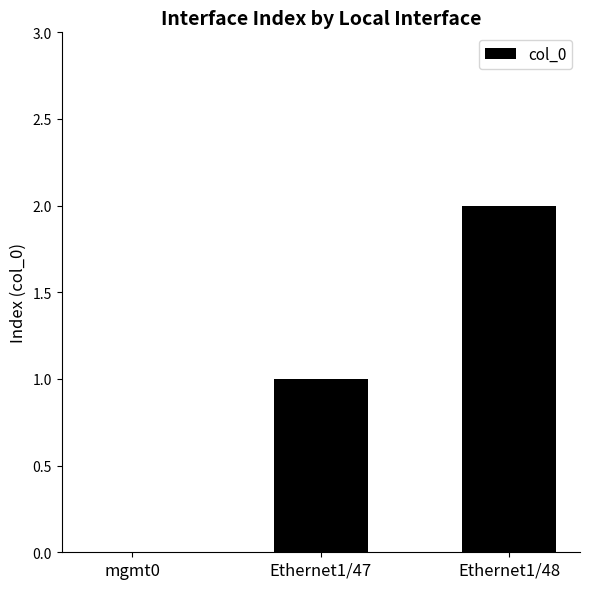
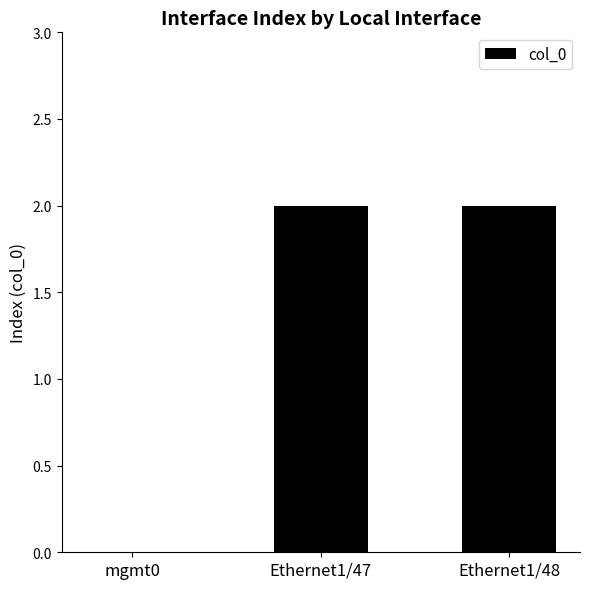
Ethernet1/47: 1 -> 2
